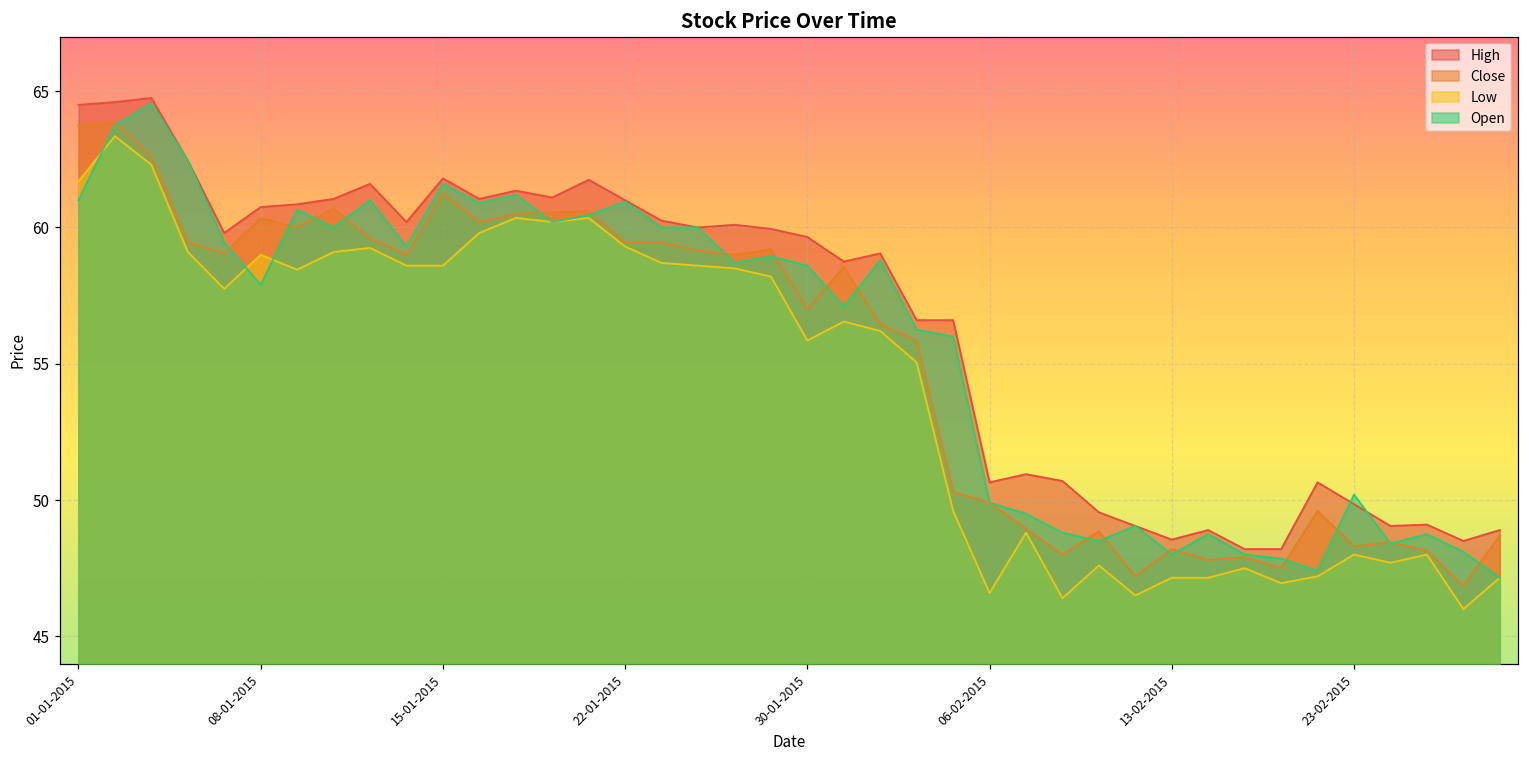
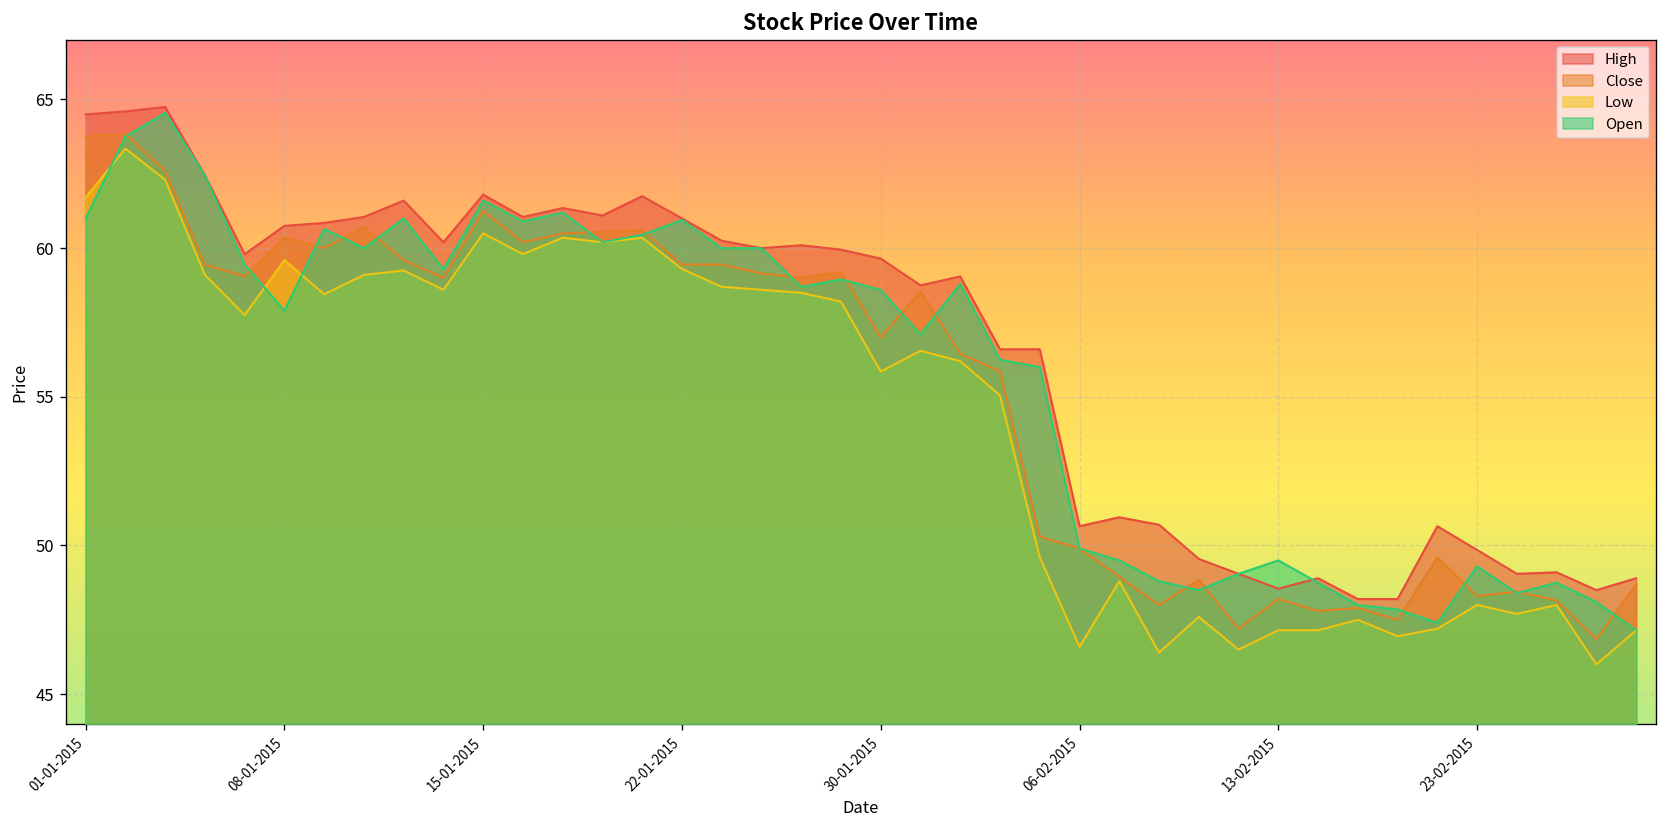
Low, 08-01-2015: 59.0 -> 59.6
Low, 15-01-2015: 58.6 -> 60.5
Open, 13-02-2015: 48.0 -> 49.5
Open, 23-02-2015: 50.2 -> 49.3
